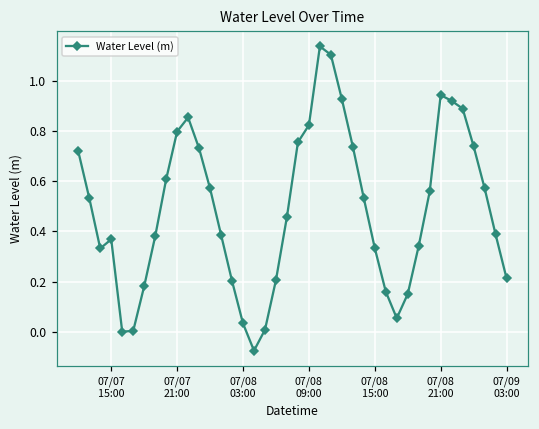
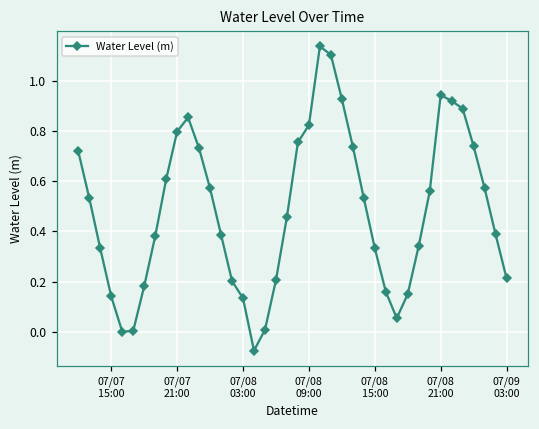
07/07 15:00: 0.37 -> 0.14
07/08 03:00: 0.03 -> 0.13
